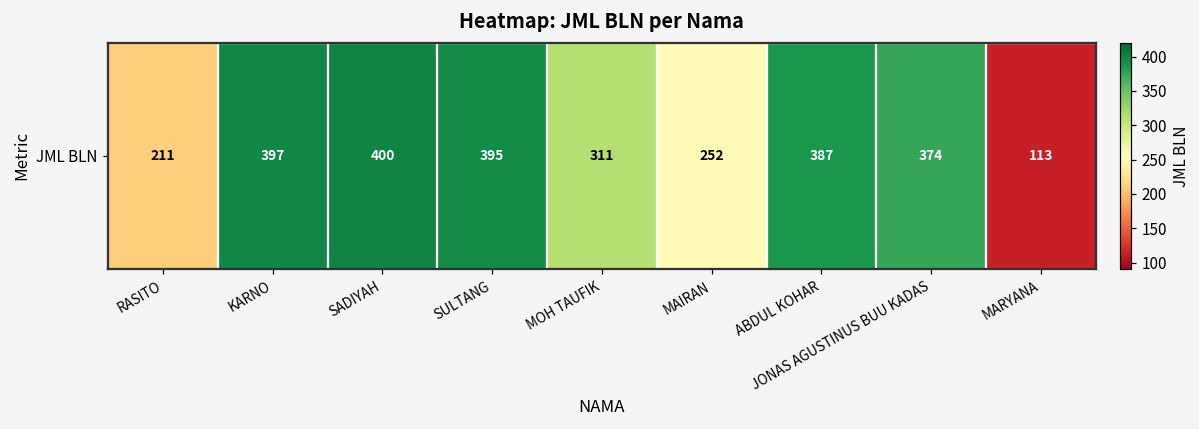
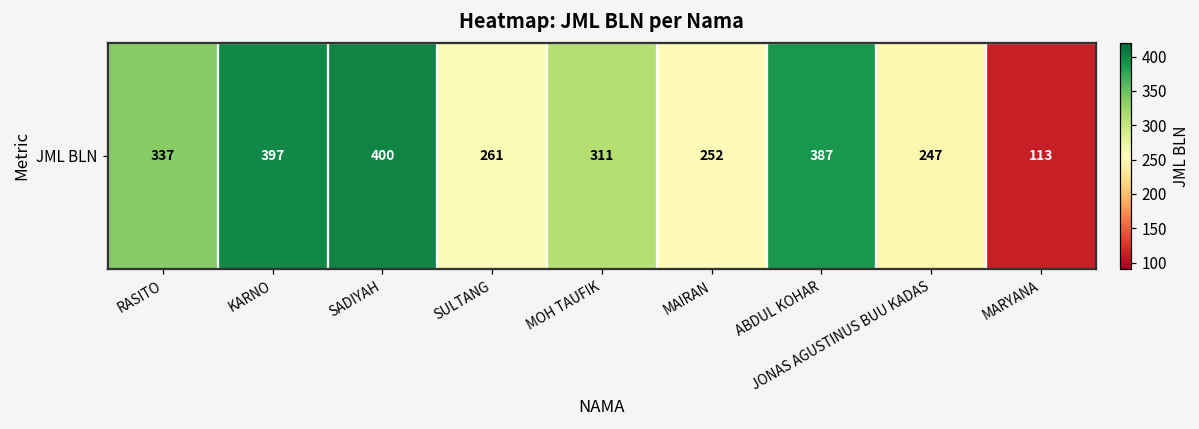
JML BLN, RASITO: 211 -> 337
JML BLN, SULTANG: 395 -> 261
JML BLN, JONAS AGUSTINUS BUU KADAS: 374 -> 247
